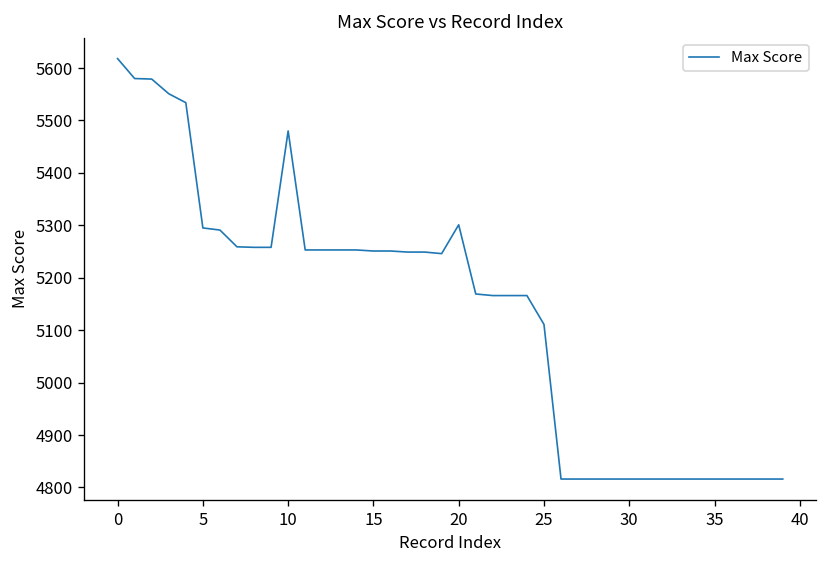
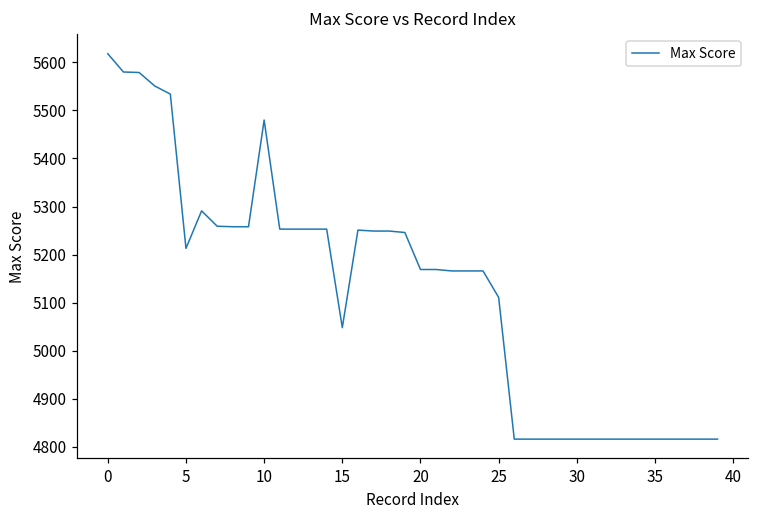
5: 5300 -> 5210
15: 5250 -> 5050
20: 5300 -> 5170
